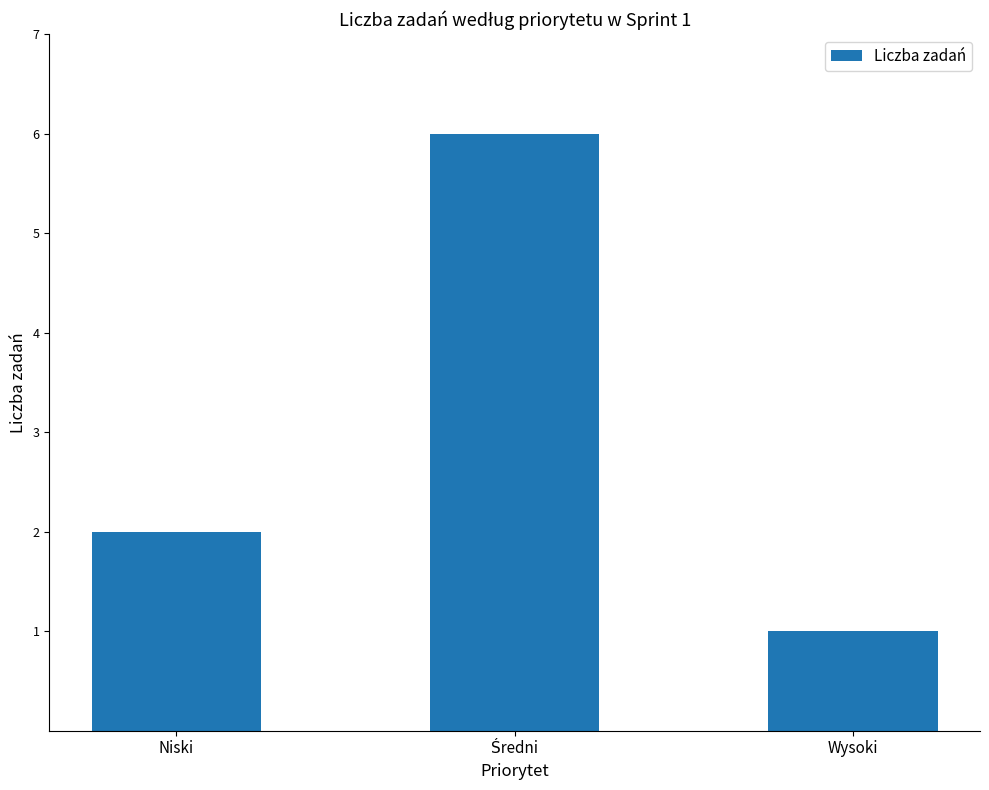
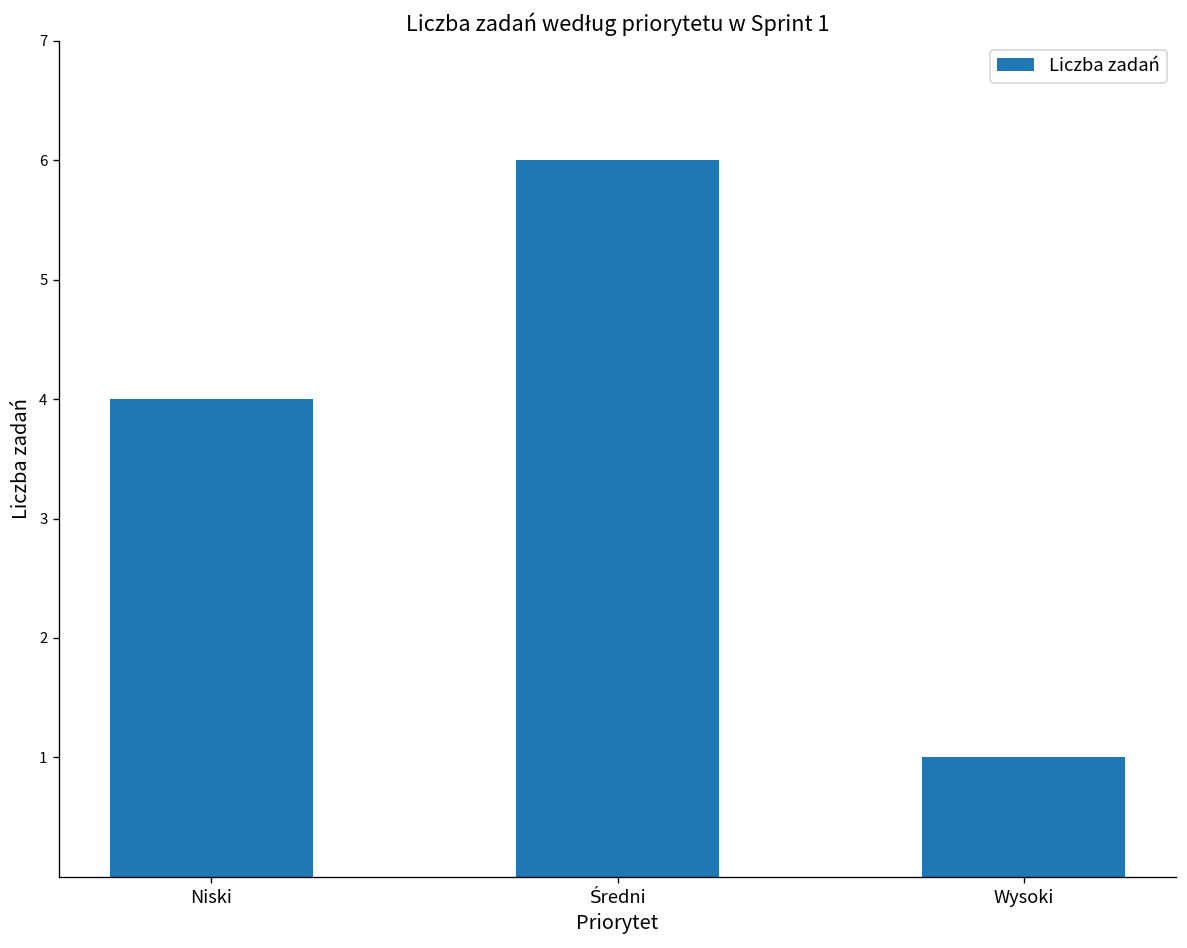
Niski: 2 -> 4
